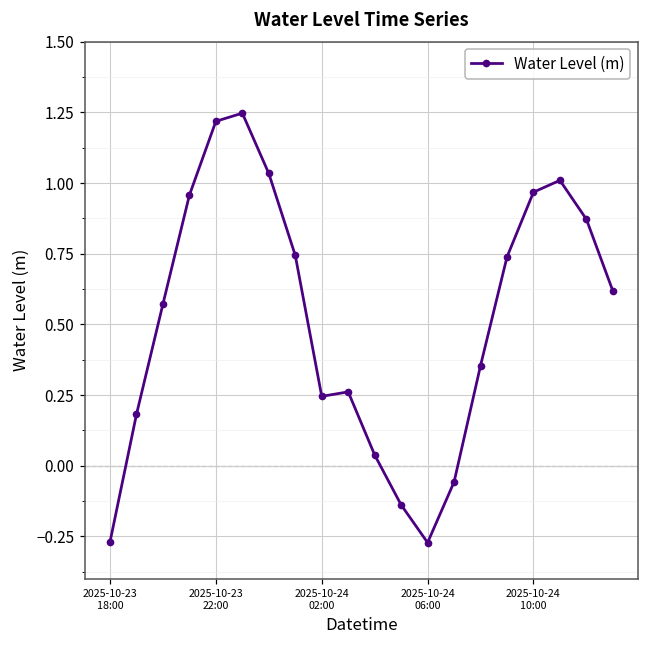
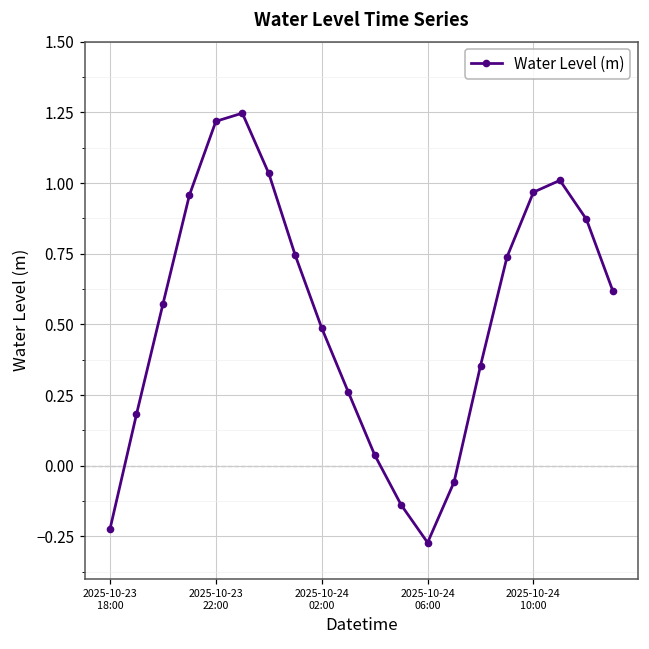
2025-10-23 18:00: -0.27 -> -0.22
2025-10-24 02:00: 0.25 -> 0.49
